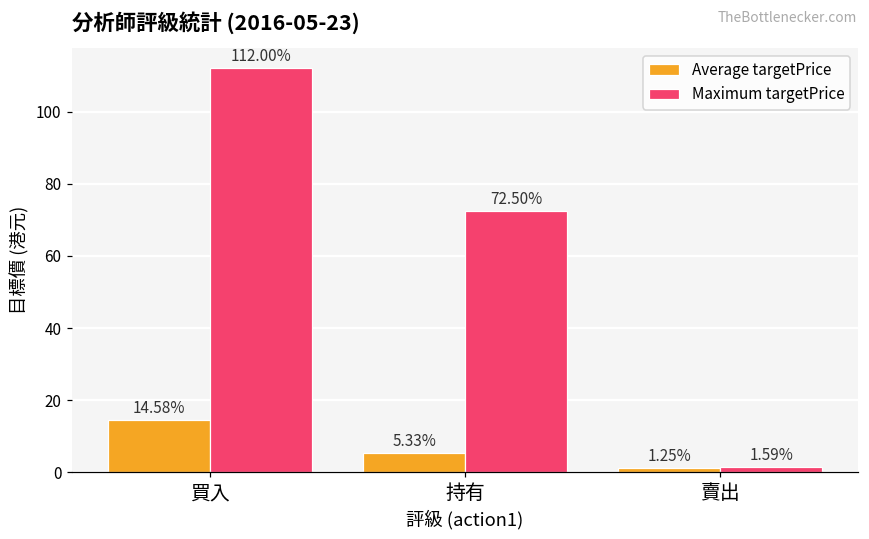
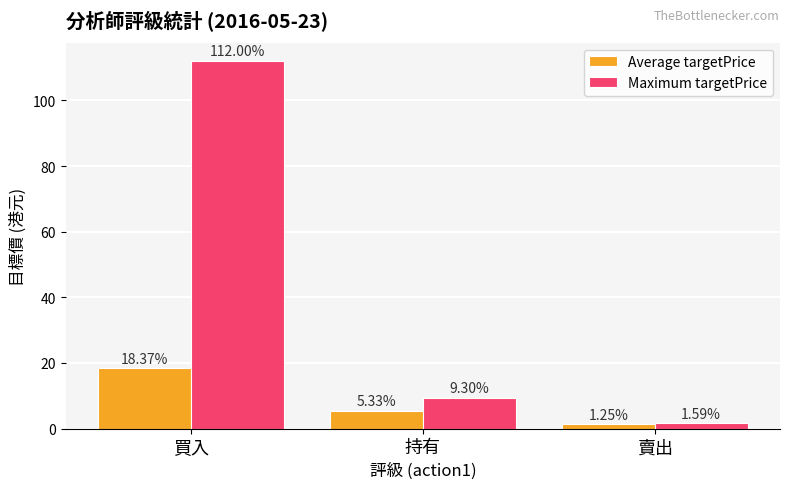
Average targetPrice, 買入: 14.58% -> 18.37%
Maximum targetPrice, 持有: 72.50% -> 9.30%
